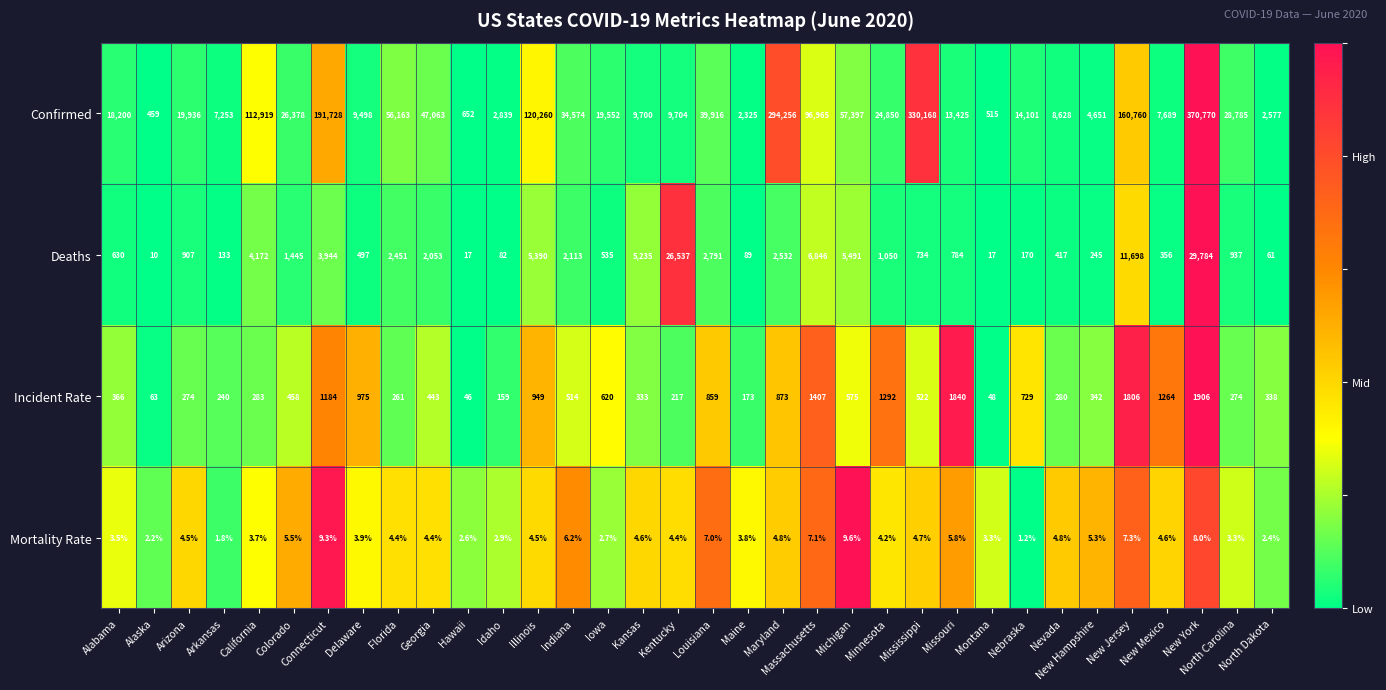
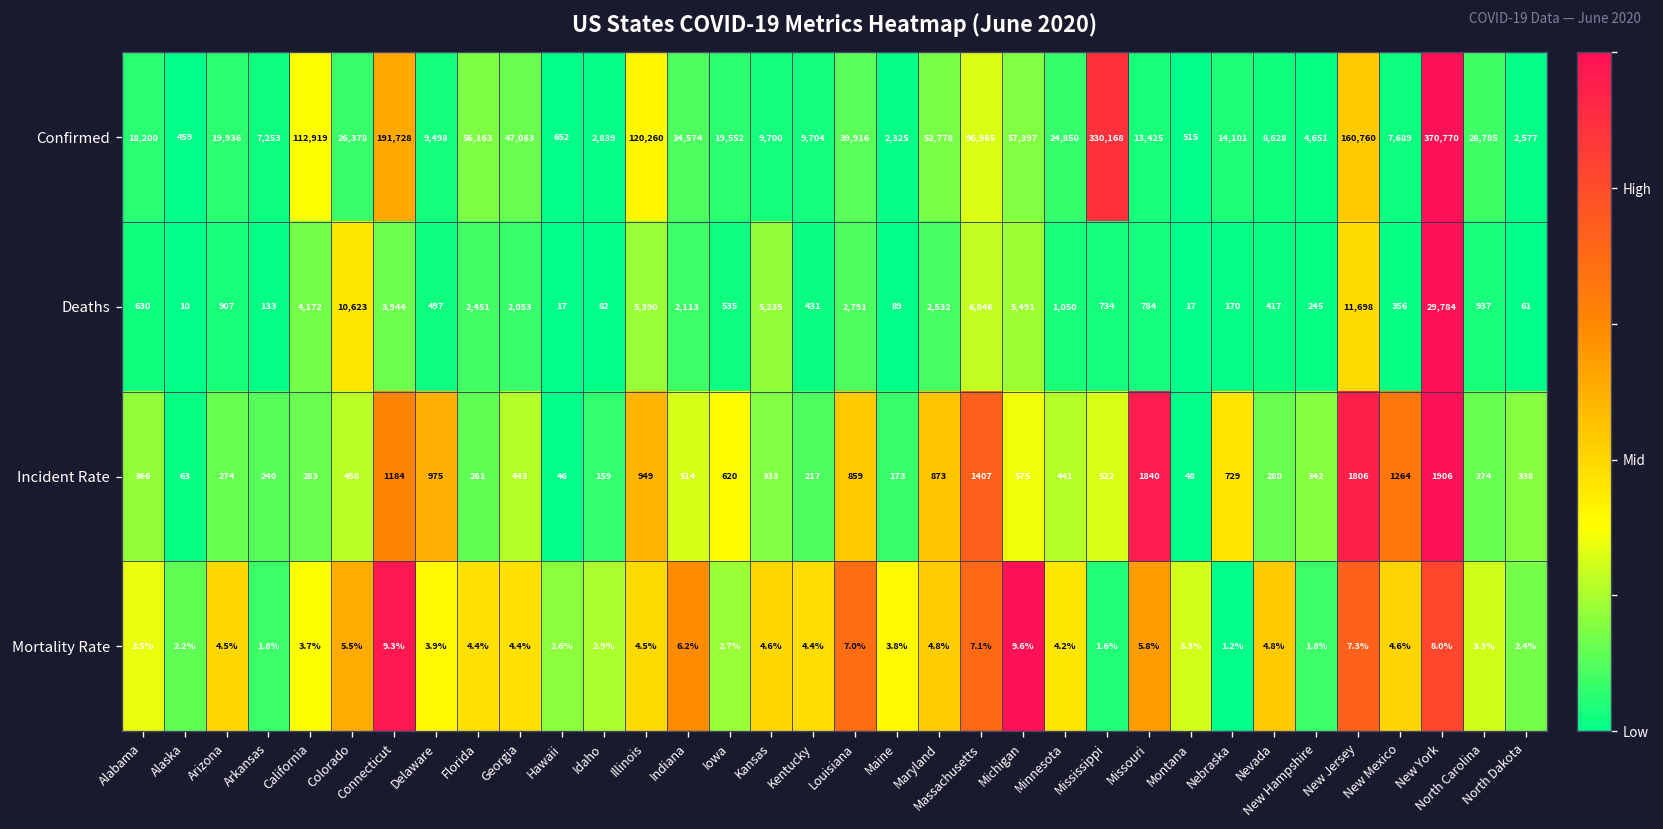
Confirmed, Maryland: 294,256 -> 52,778
Deaths, Colorado: 1,445 -> 10,623
Deaths, Kentucky: 26,537 -> 431
Incident Rate, Minnesota: 1292 -> 441
Mortality Rate, Mississippi: 4.7% -> 1.6%
Mortality Rate, New Hampshire: 5.3% -> 1.8%
